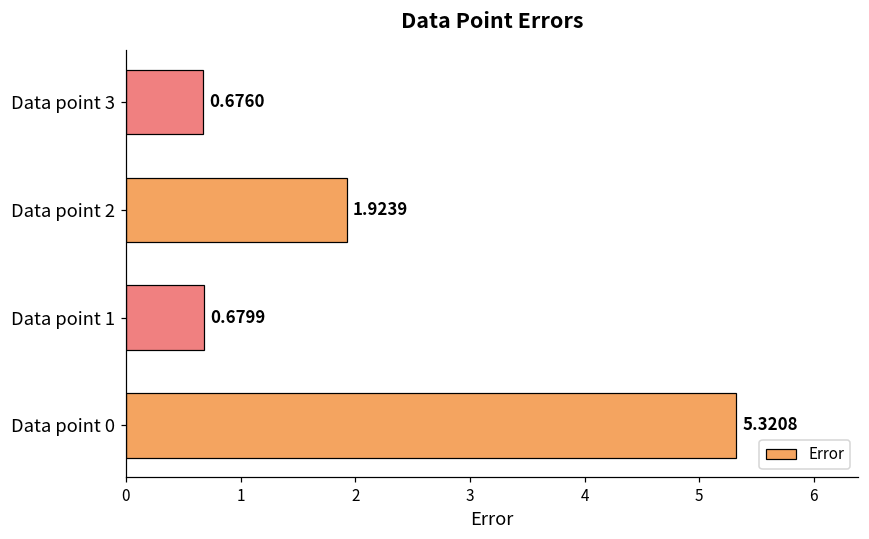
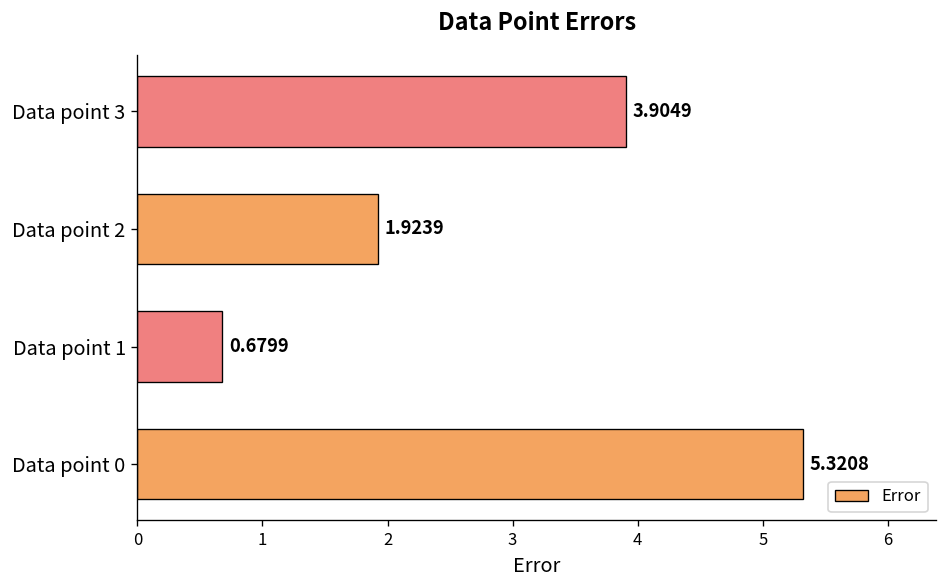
Data point 3: 0.6760 -> 3.9049
